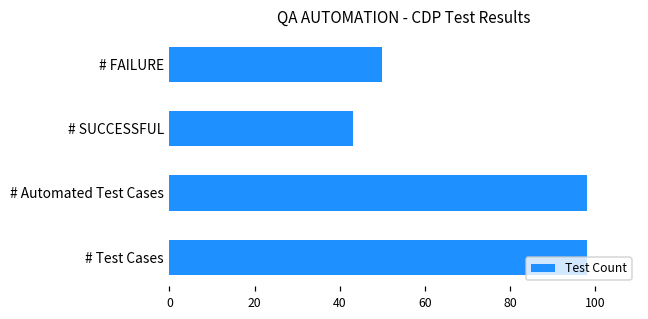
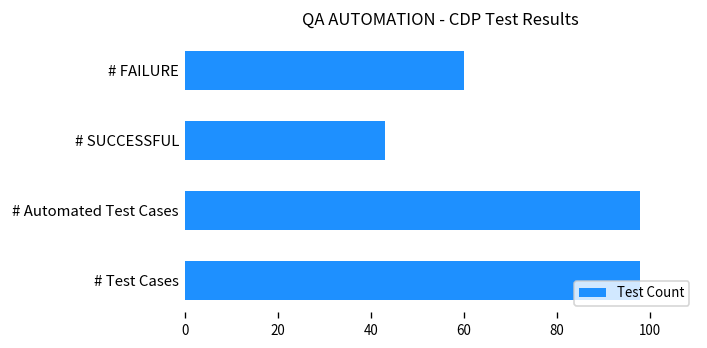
# FAILURE: 50 -> 60
